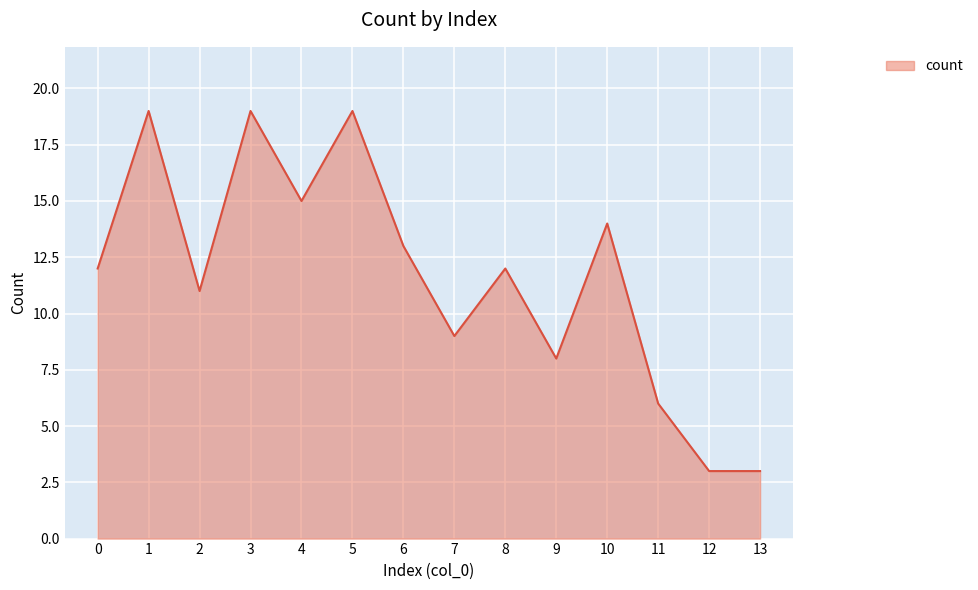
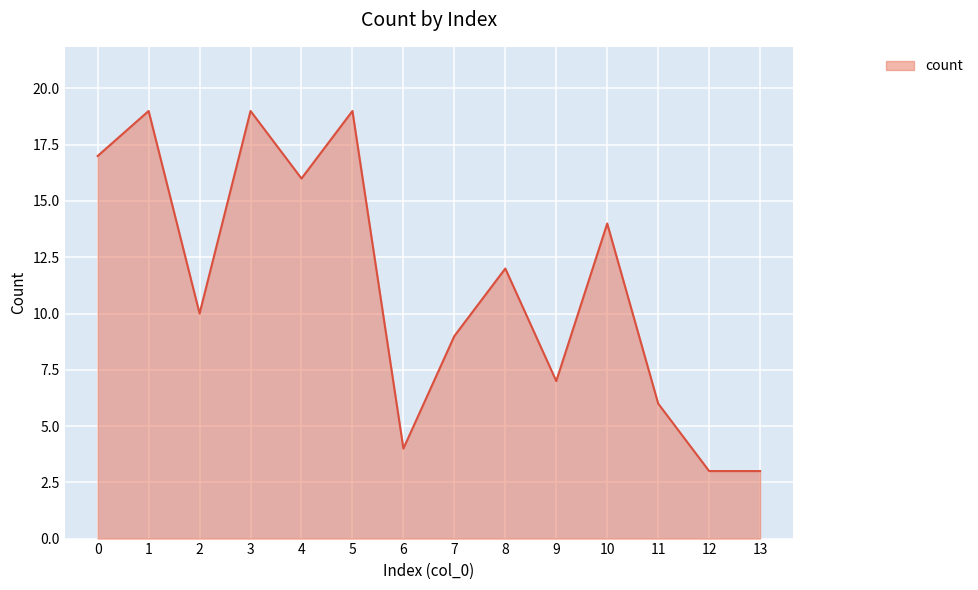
0: 12 -> 17
2: 11 -> 10
4: 15 -> 16
6: 13 -> 4
9: 8 -> 7
